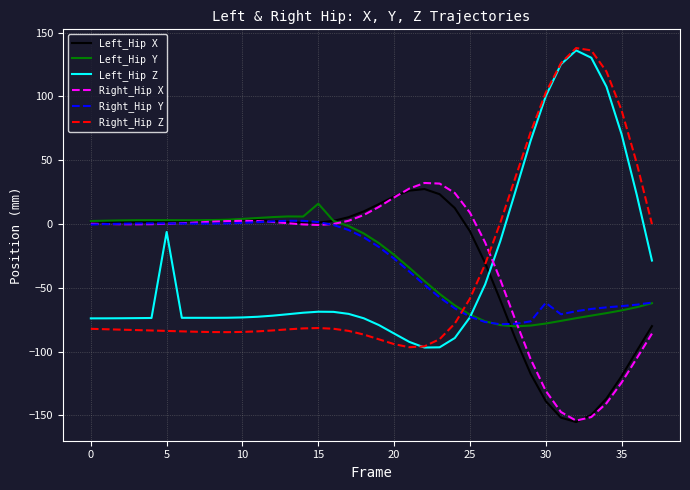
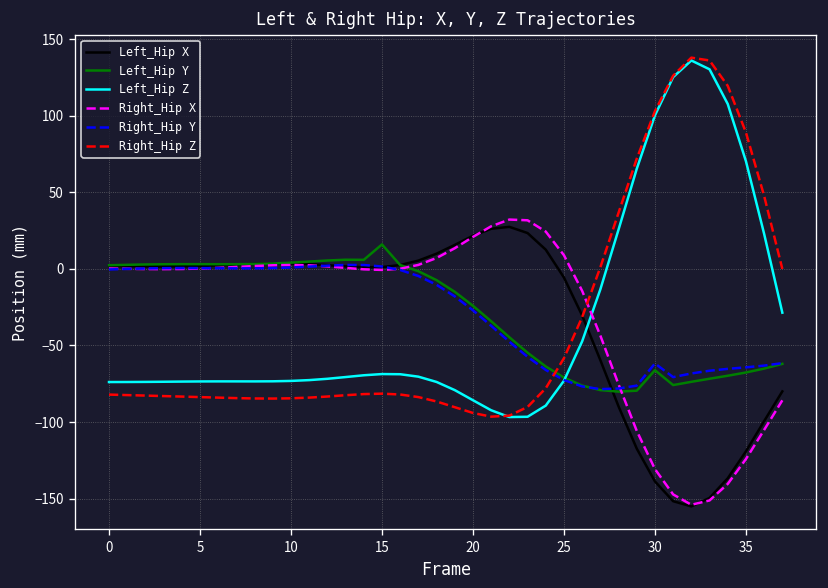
Left_Hip Z, 5: -6 -> -74
Left_Hip Y, 30: -78 -> -66
